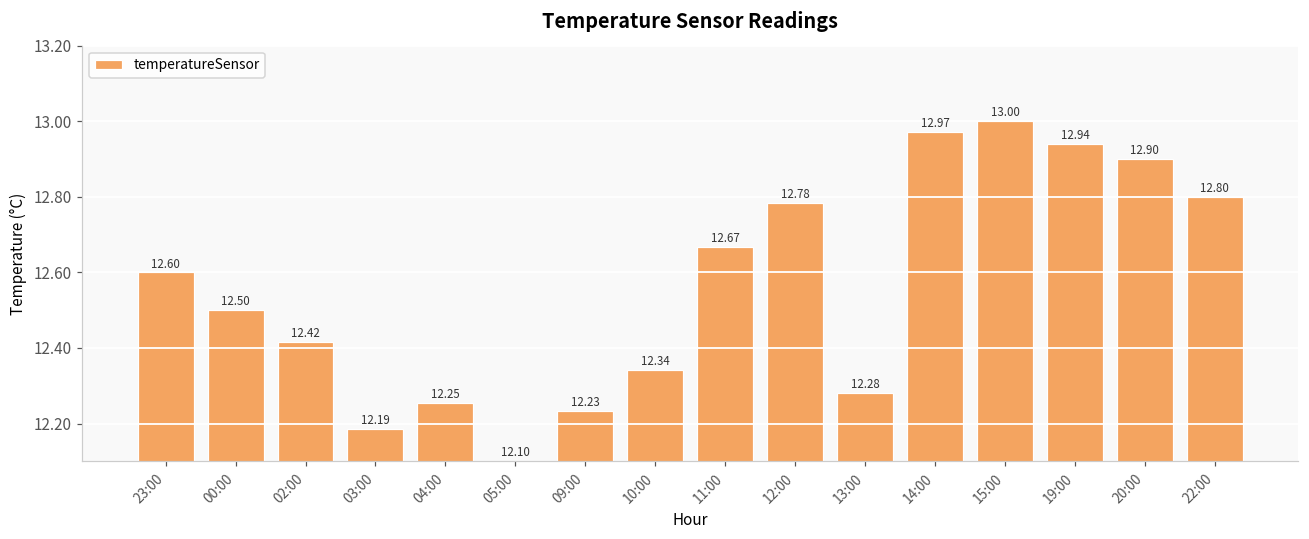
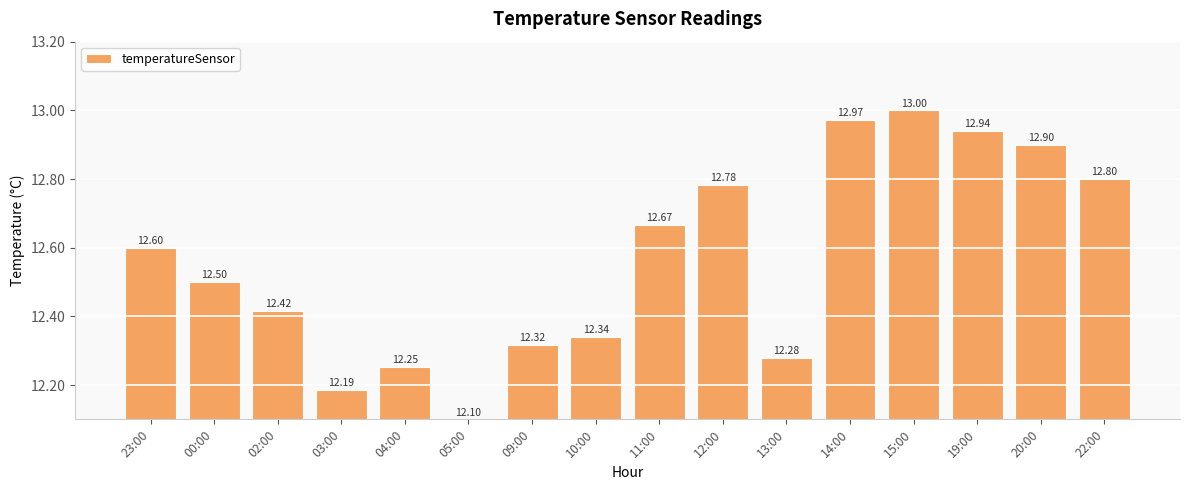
09:00: 12.23 -> 12.32
